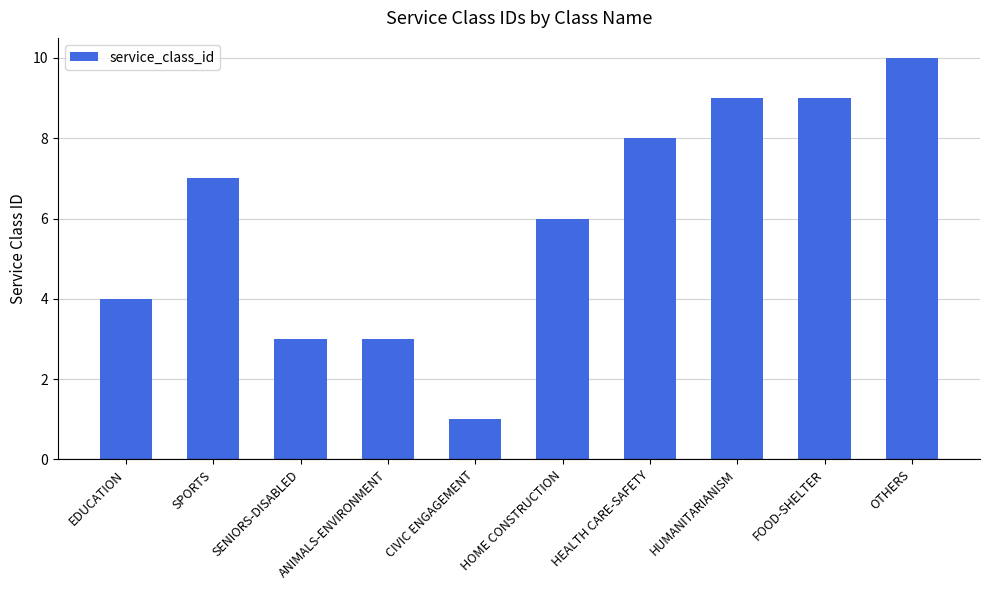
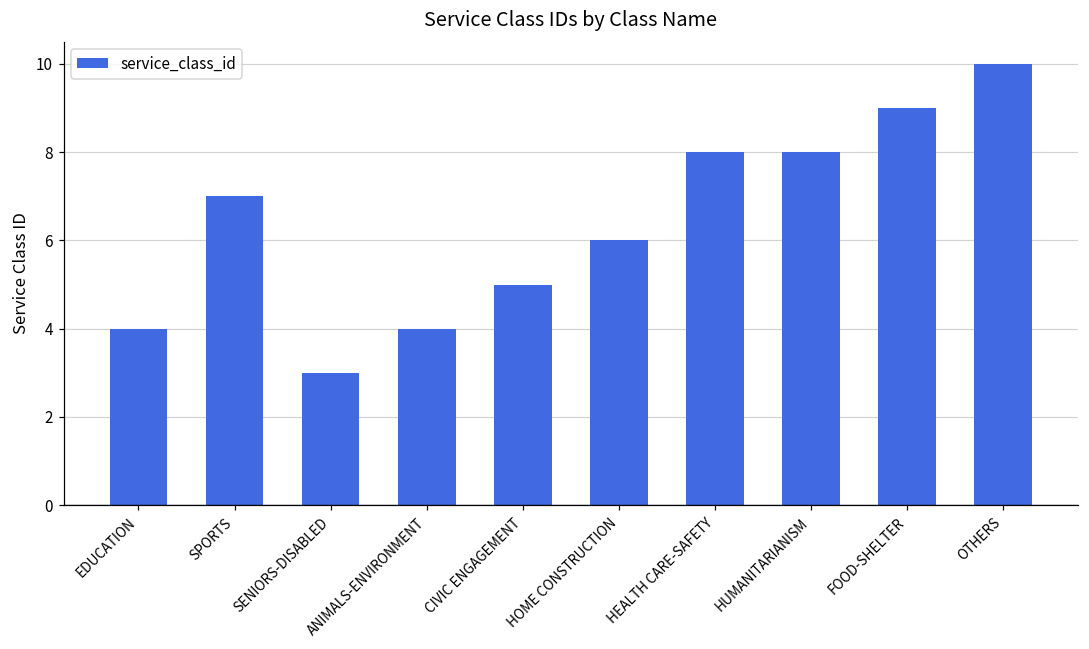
ANIMALS-ENVIRONMENT: 3 -> 4
CIVIC ENGAGEMENT: 1 -> 5
HUMANITARIANISM: 9 -> 8
